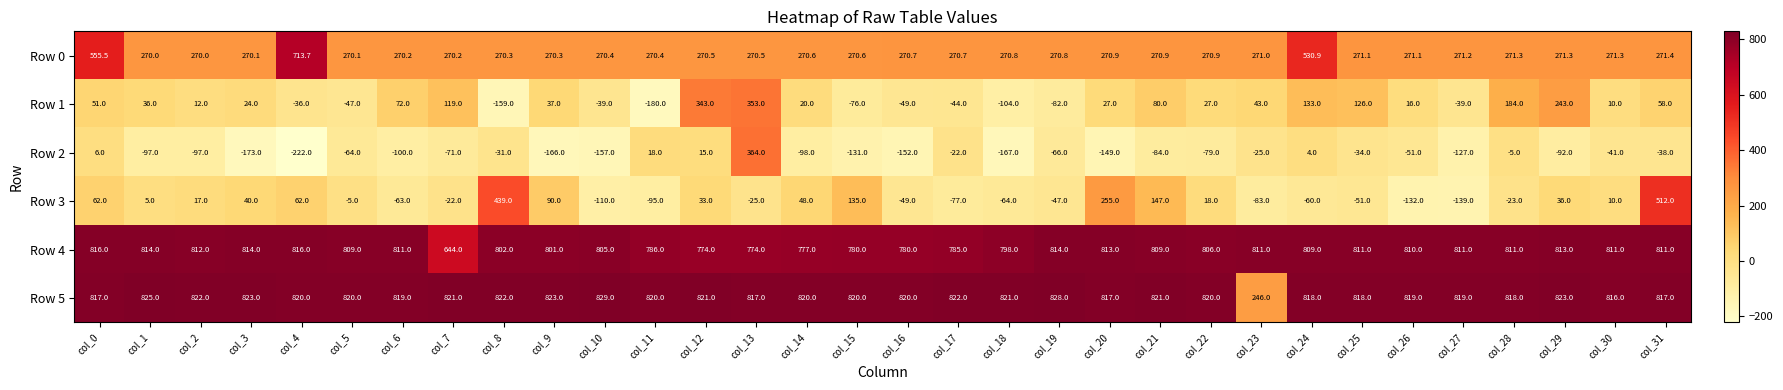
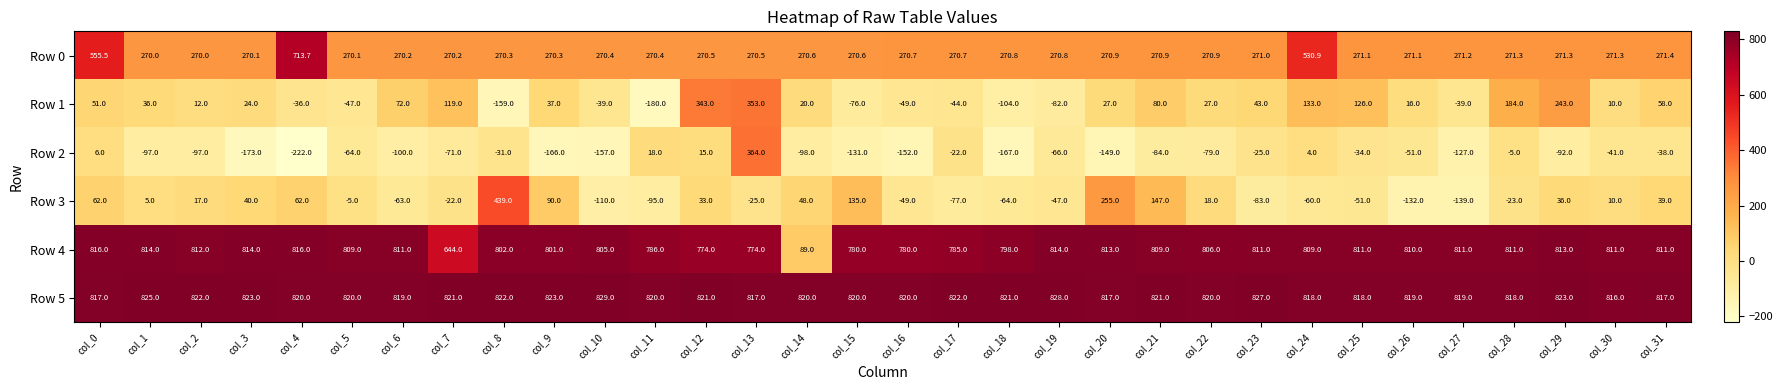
Row 3, col_31: 512.0 -> 39.0
Row 4, col_14: 777.0 -> 89.0
Row 5, col_23: 246.0 -> 827.0
